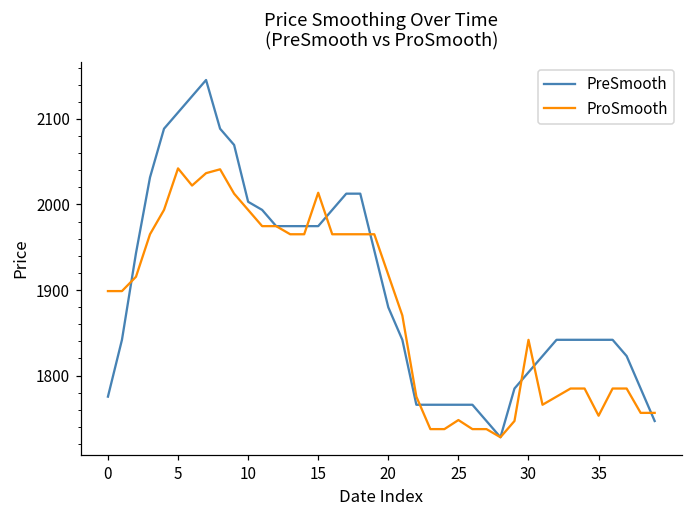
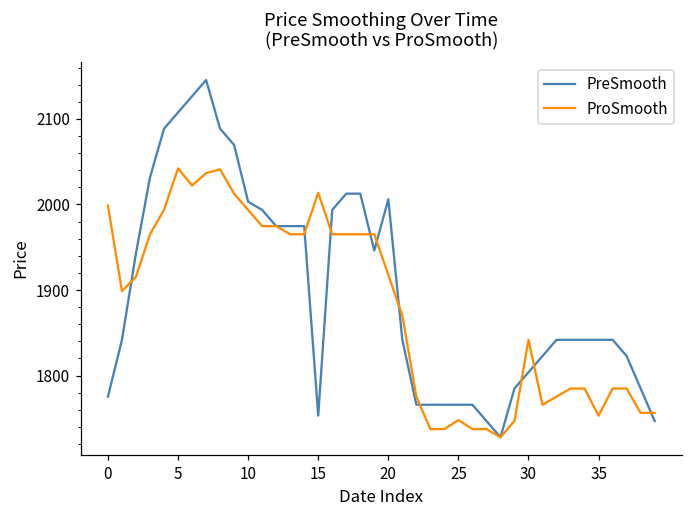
ProSmooth, 0: 1900 -> 2000
PreSmooth, 15: 1970 -> 1750
PreSmooth, 20: 1880 -> 2010
